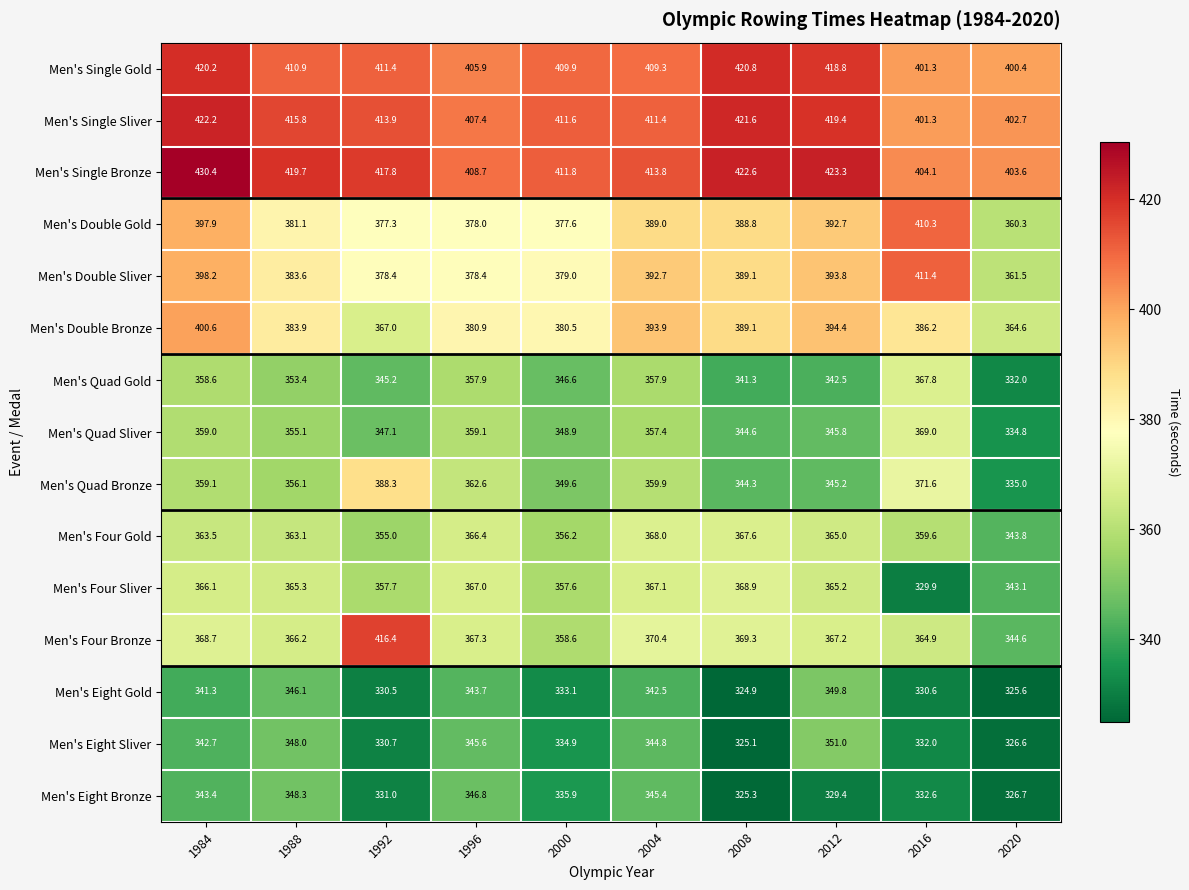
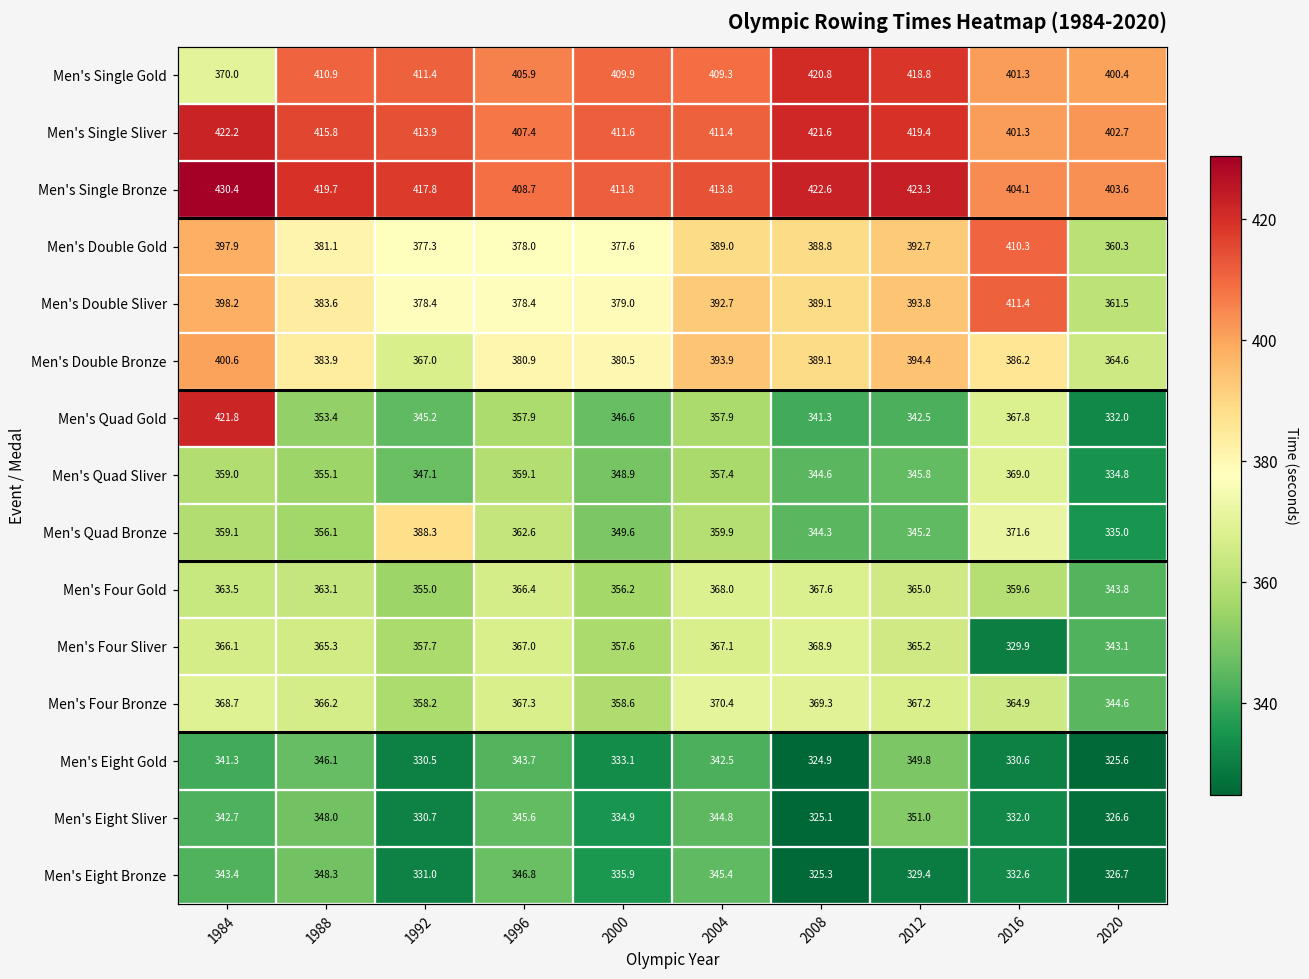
Men's Single Gold, 1984: 420.2 -> 370.0
Men's Quad Gold, 1984: 358.6 -> 421.8
Men's Four Bronze, 1992: 416.4 -> 358.2
